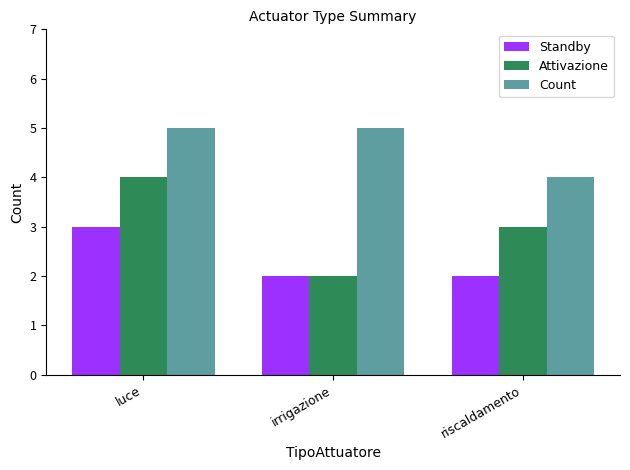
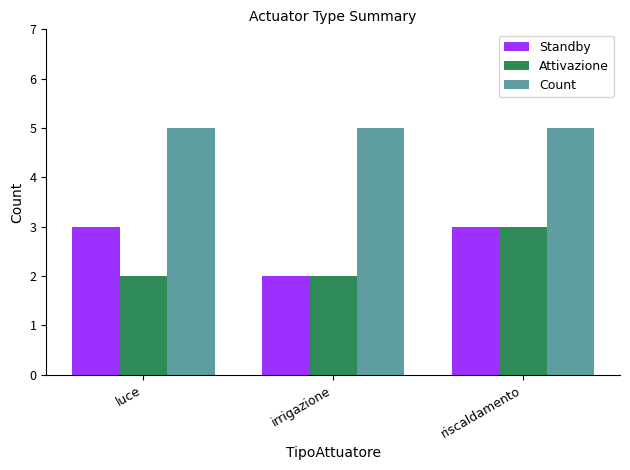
Attivazione, luce: 4 -> 2
Standby, riscaldamento: 2 -> 3
Count, riscaldamento: 4 -> 5
